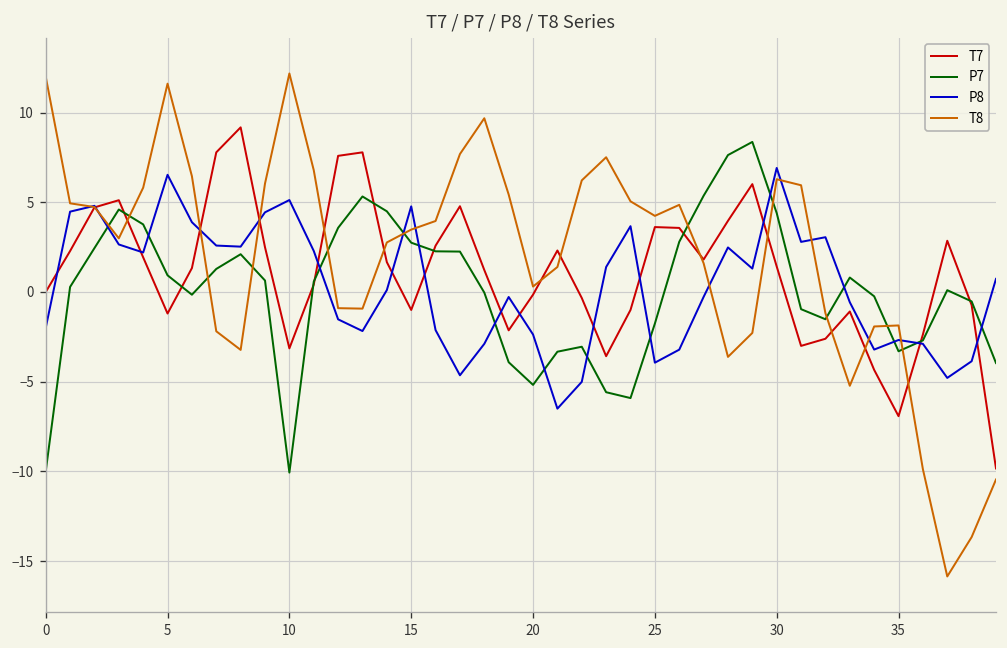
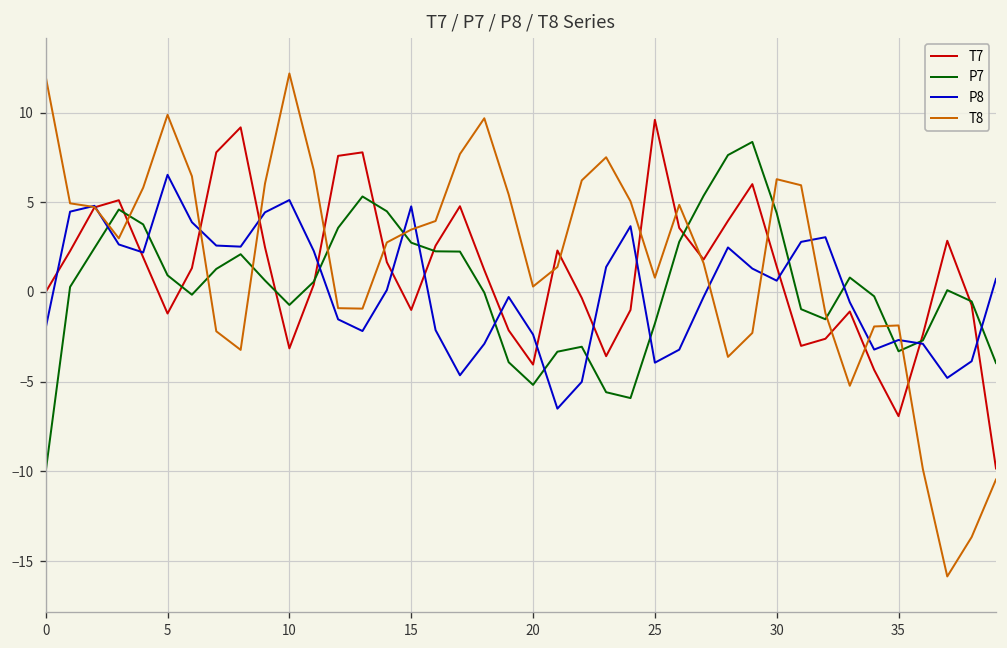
T8, 5: 11.6 -> 9.9
P7, 10: -10.1 -> -0.7
T7, 20: -0.1 -> -4.0
T7, 25: 3.6 -> 9.6
T8, 25: 4.2 -> 0.8
P8, 30: 6.9 -> 0.6
